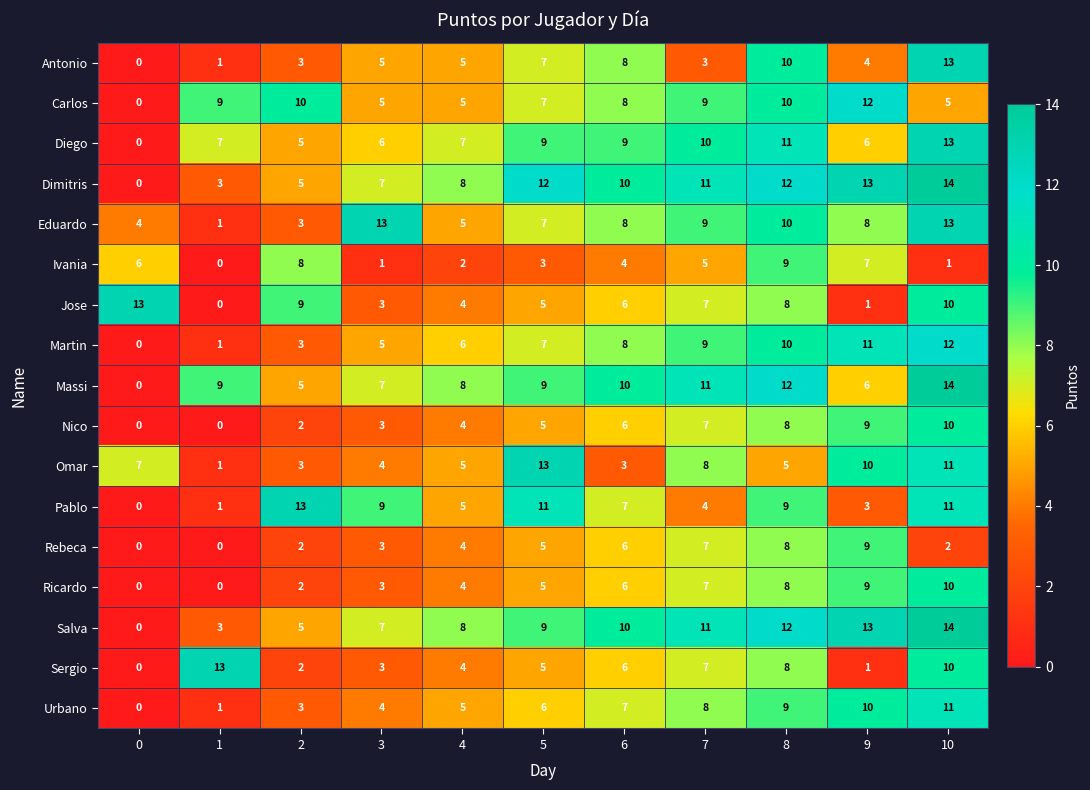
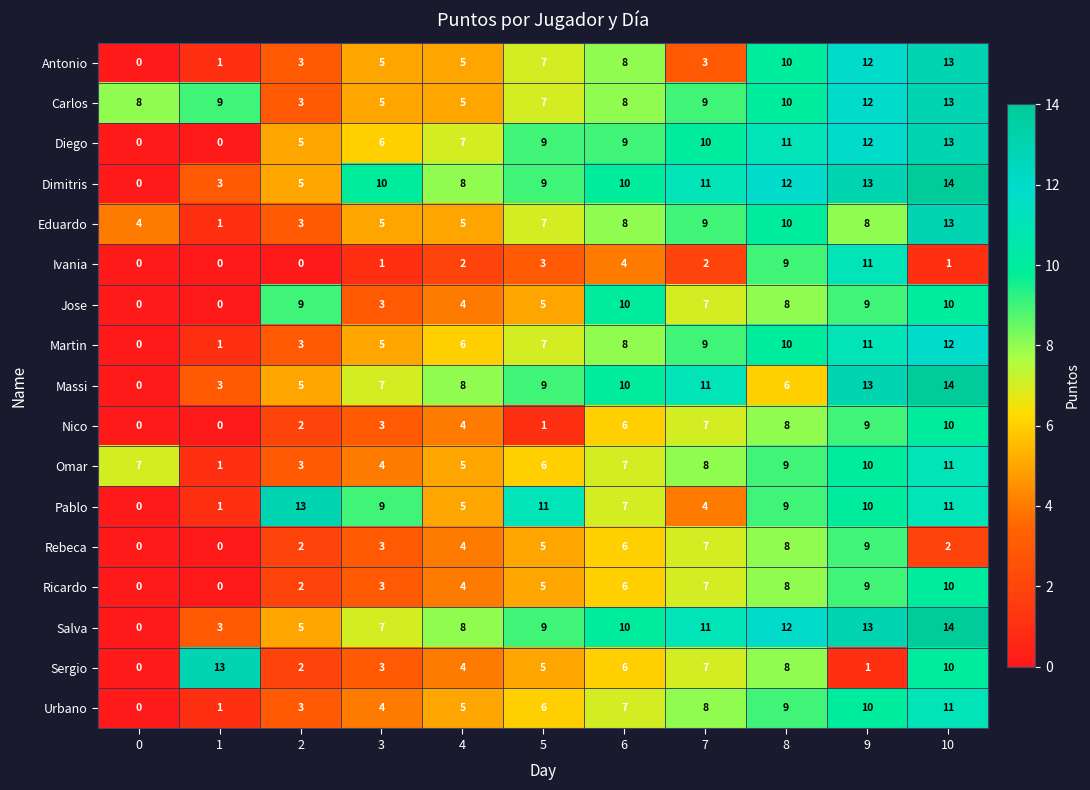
Antonio, 9: 4 -> 12
Carlos, 0: 0 -> 8
Carlos, 2: 10 -> 3
Carlos, 10: 5 -> 13
Diego, 1: 7 -> 0
Diego, 9: 6 -> 12
Dimitris, 3: 7 -> 10
Dimitris, 5: 12 -> 9
Eduardo, 3: 13 -> 5
Ivania, 0: 6 -> 0
Ivania, 2: 8 -> 0
Ivania, 7: 5 -> 2
Ivania, 9: 7 -> 11
Jose, 0: 13 -> 0
Jose, 6: 6 -> 10
Jose, 9: 1 -> 9
Massi, 1: 9 -> 3
Massi, 8: 12 -> 6
Massi, 9: 6 -> 13
Nico, 5: 5 -> 1
Omar, 5: 13 -> 6
Omar, 6: 3 -> 7
Omar, 8: 5 -> 9
Pablo, 9: 3 -> 10
